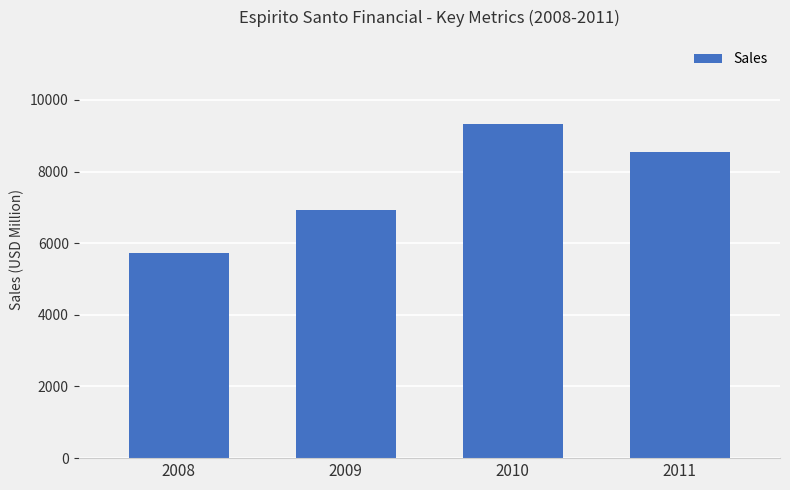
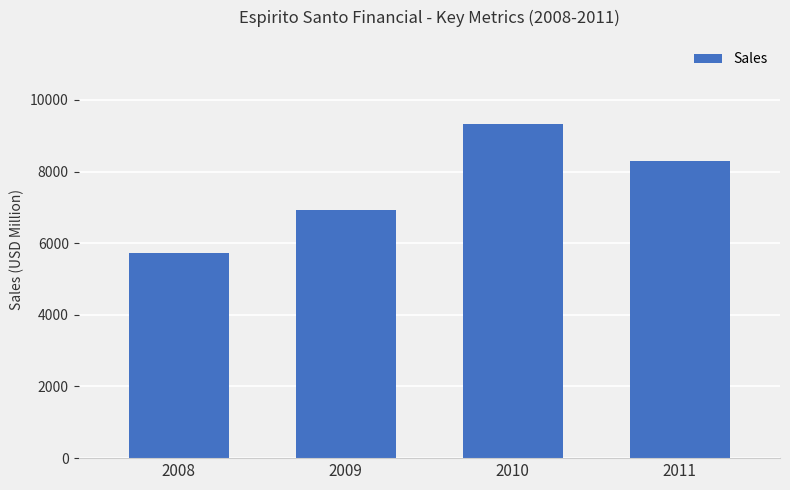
2011: 8600 -> 8300
